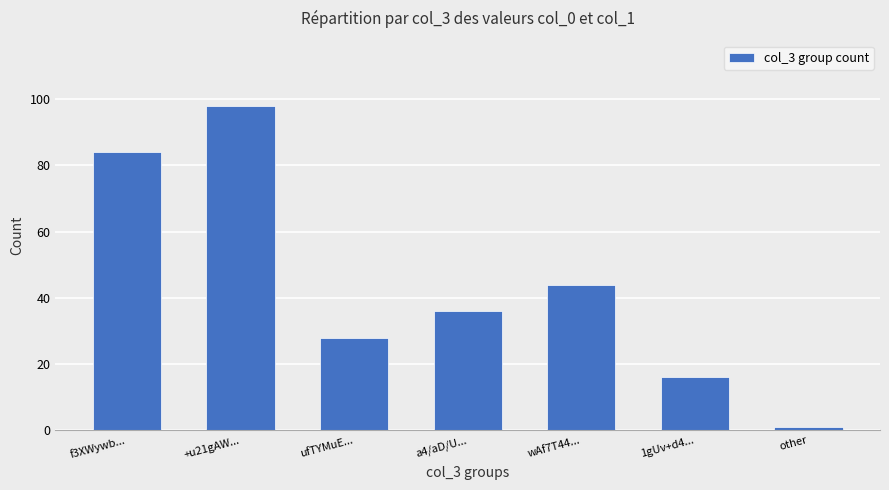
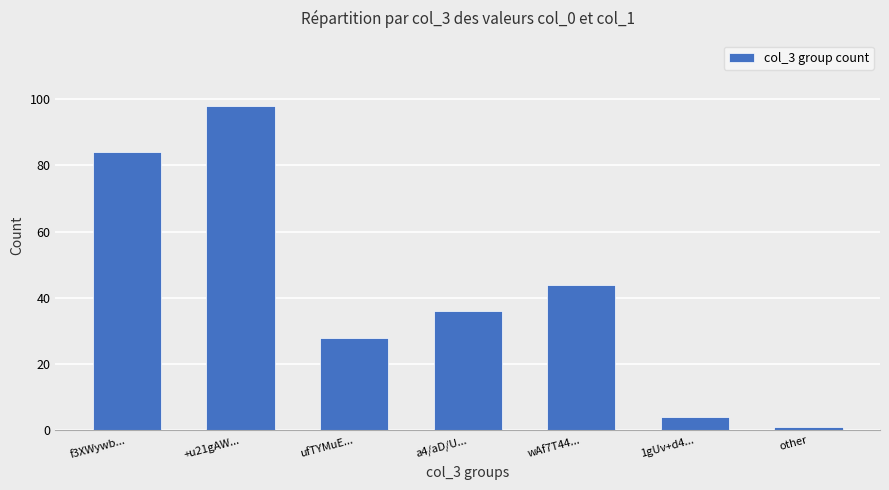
1gUv+d4...: 16 -> 4
